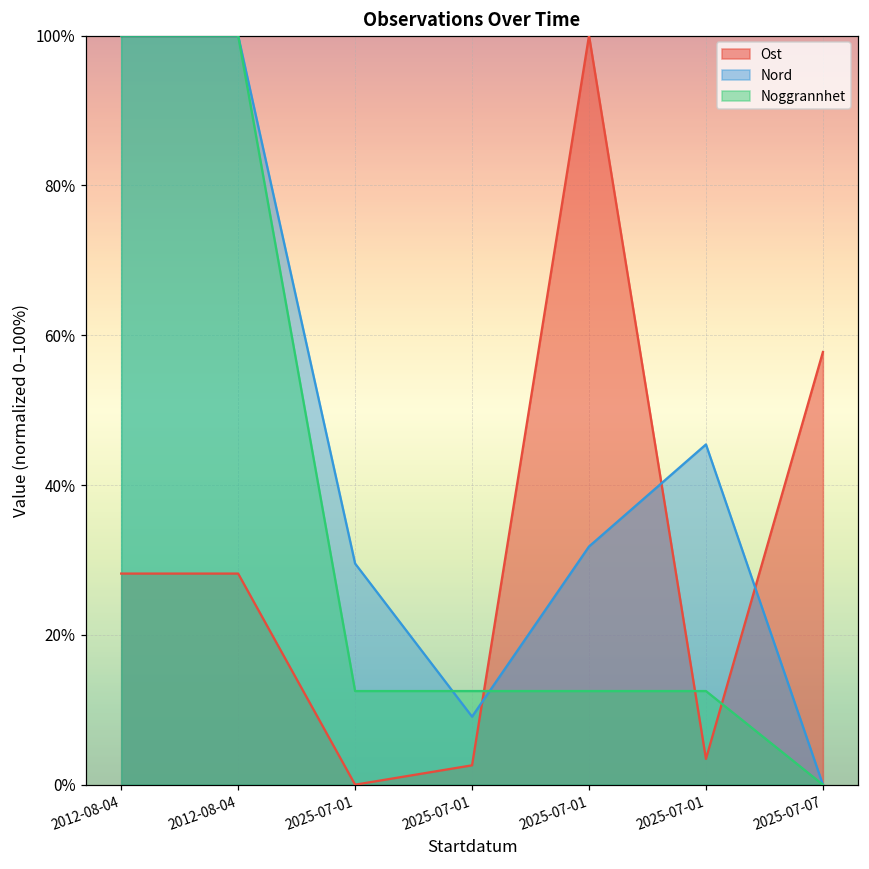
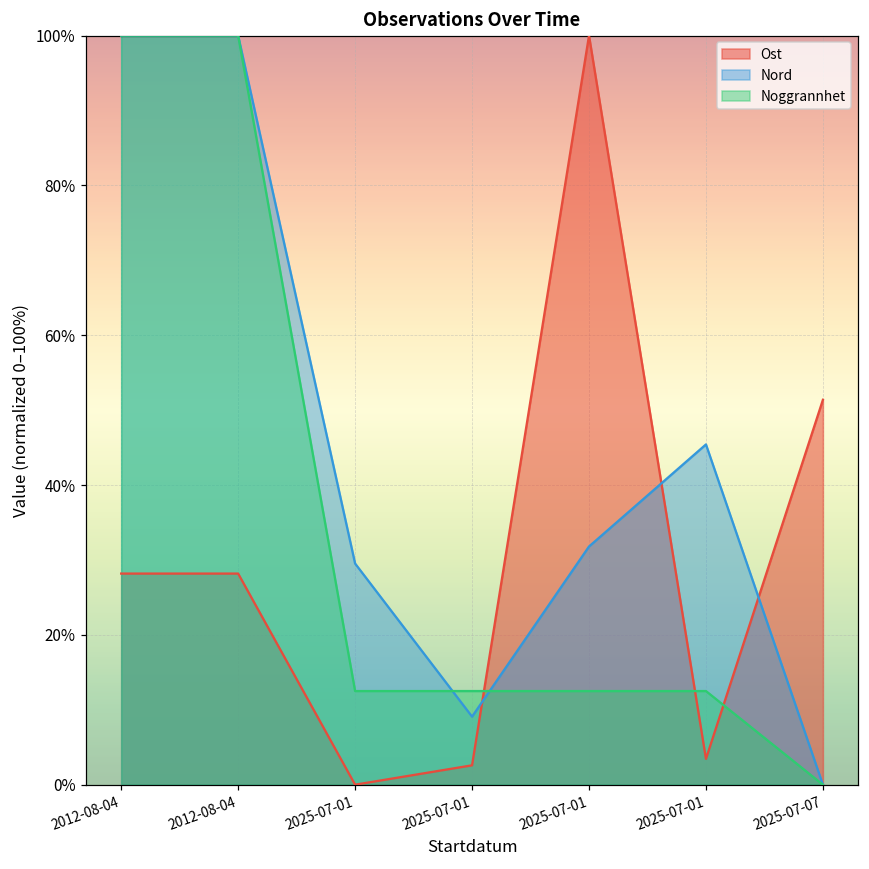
Ost, 2025-07-07: 58% -> 51%
